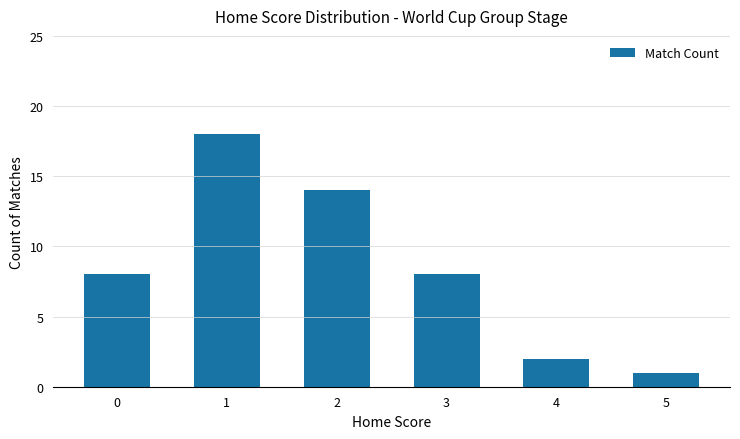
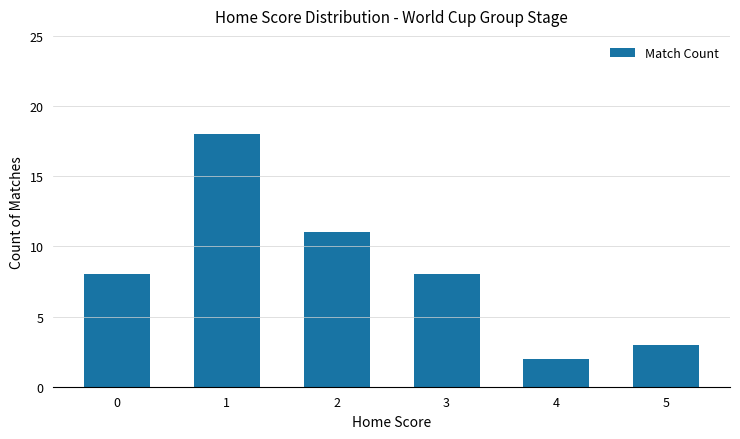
2: 14 -> 11
5: 1 -> 3
